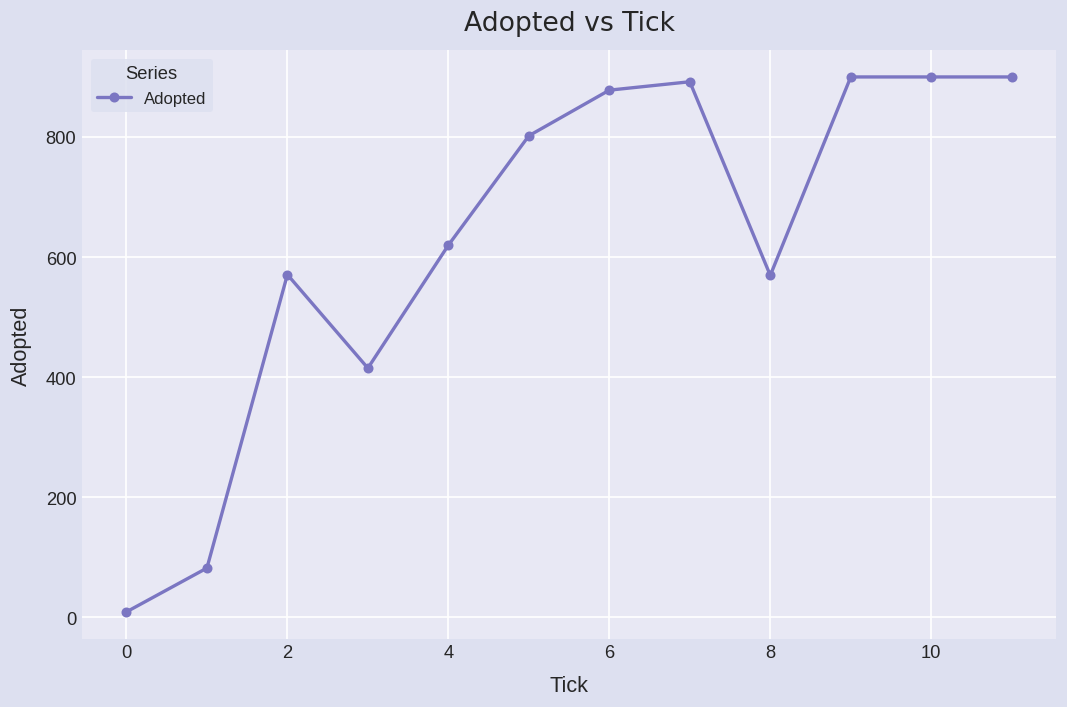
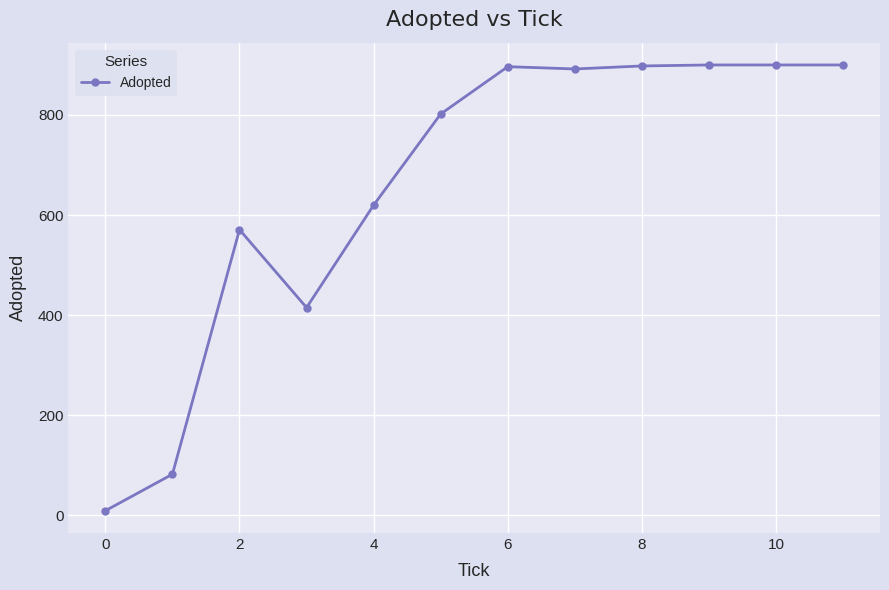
6: 880 -> 900
8: 570 -> 900
